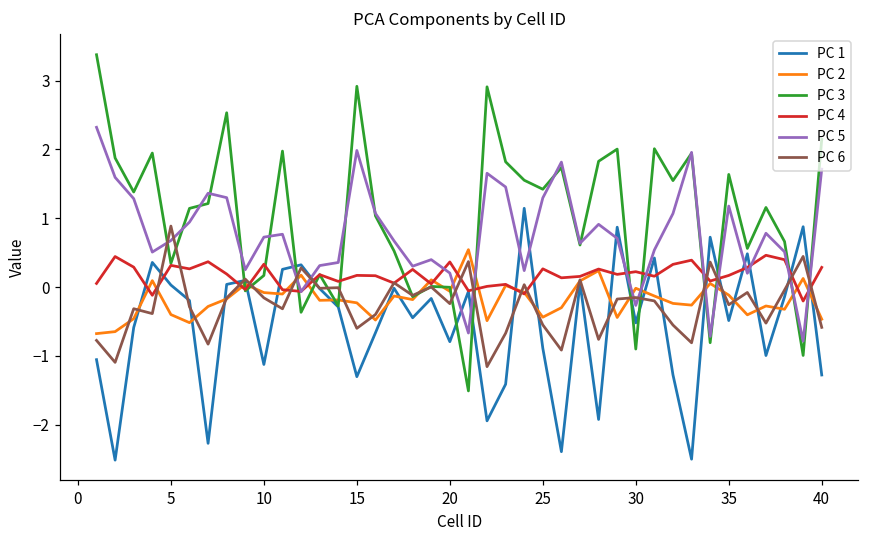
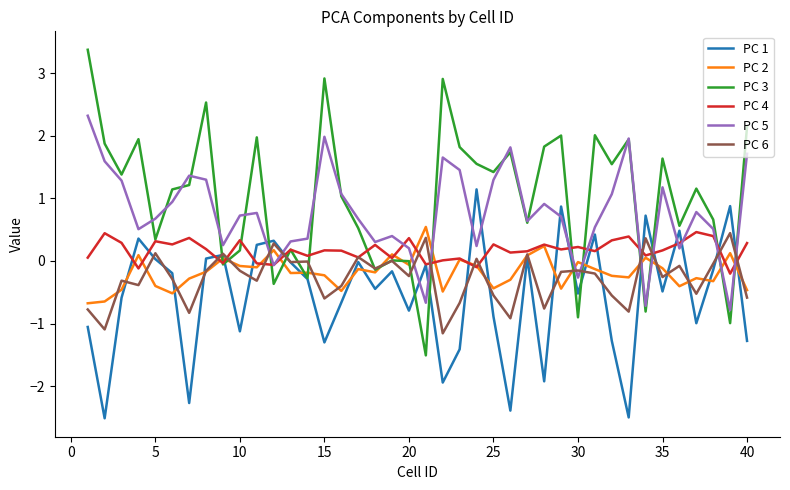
PC 6, 5: 0.9 -> 0.1
